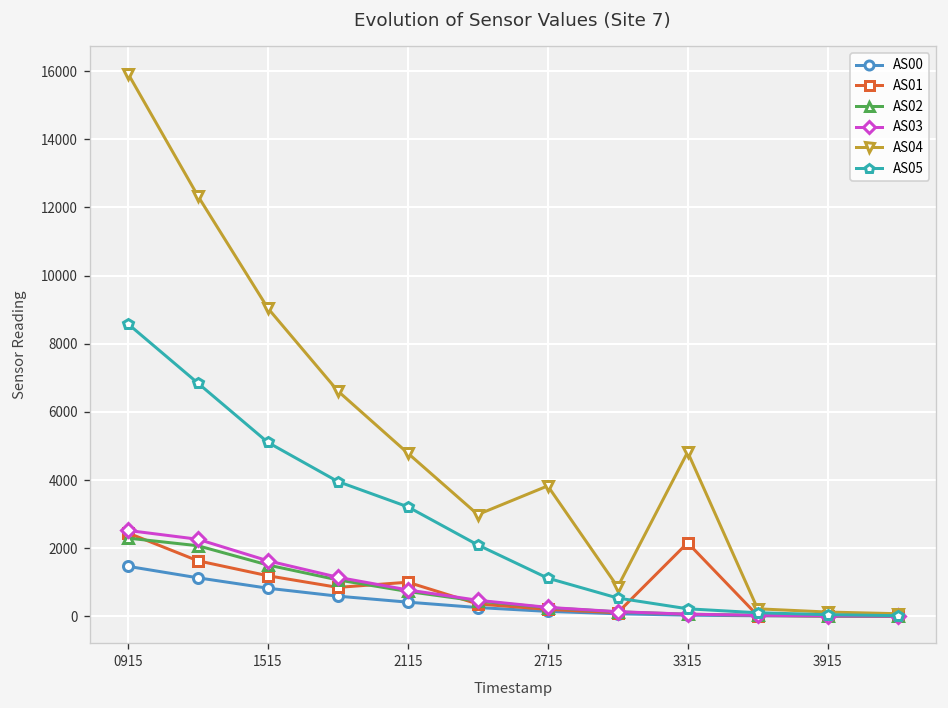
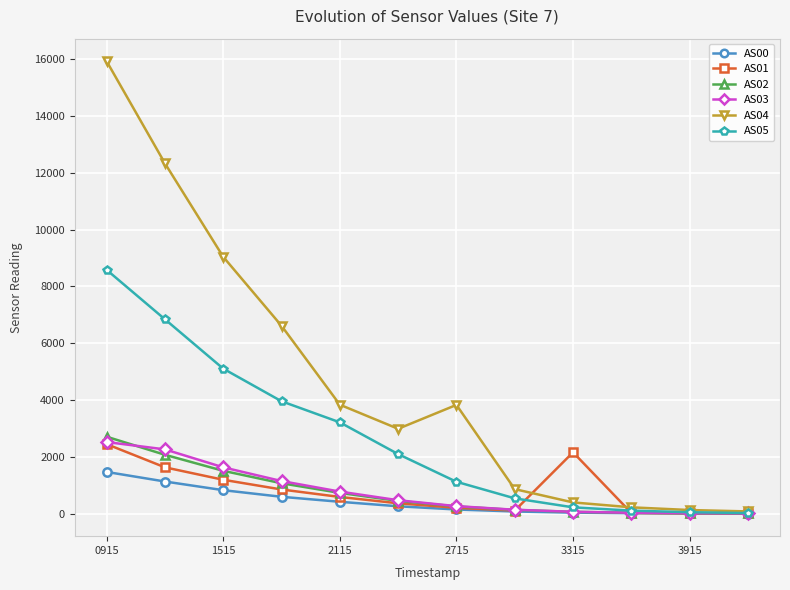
AS02, 0915: 2300 -> 2700
AS01, 2115: 1000 -> 600
AS04, 2115: 4800 -> 3800
AS04, 3315: 4800 -> 400
